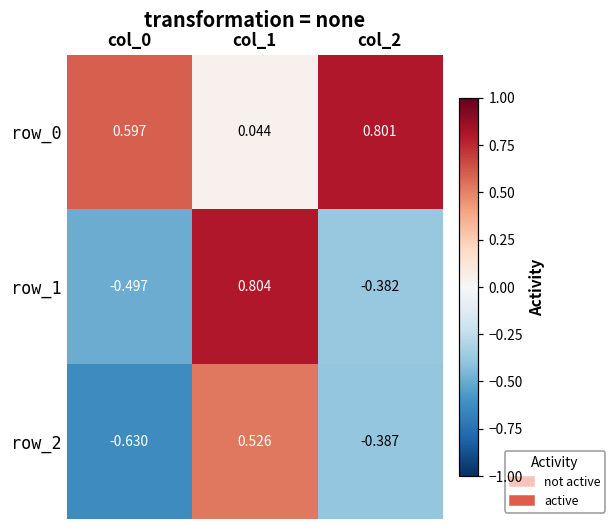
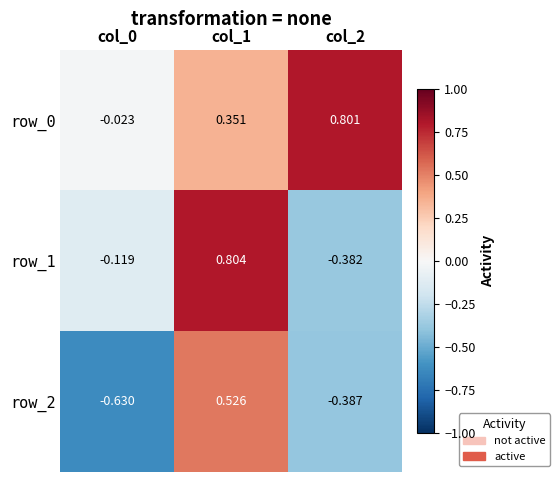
row_0, col_0: 0.597 -> -0.023
row_0, col_1: 0.044 -> 0.351
row_1, col_0: -0.497 -> -0.119
